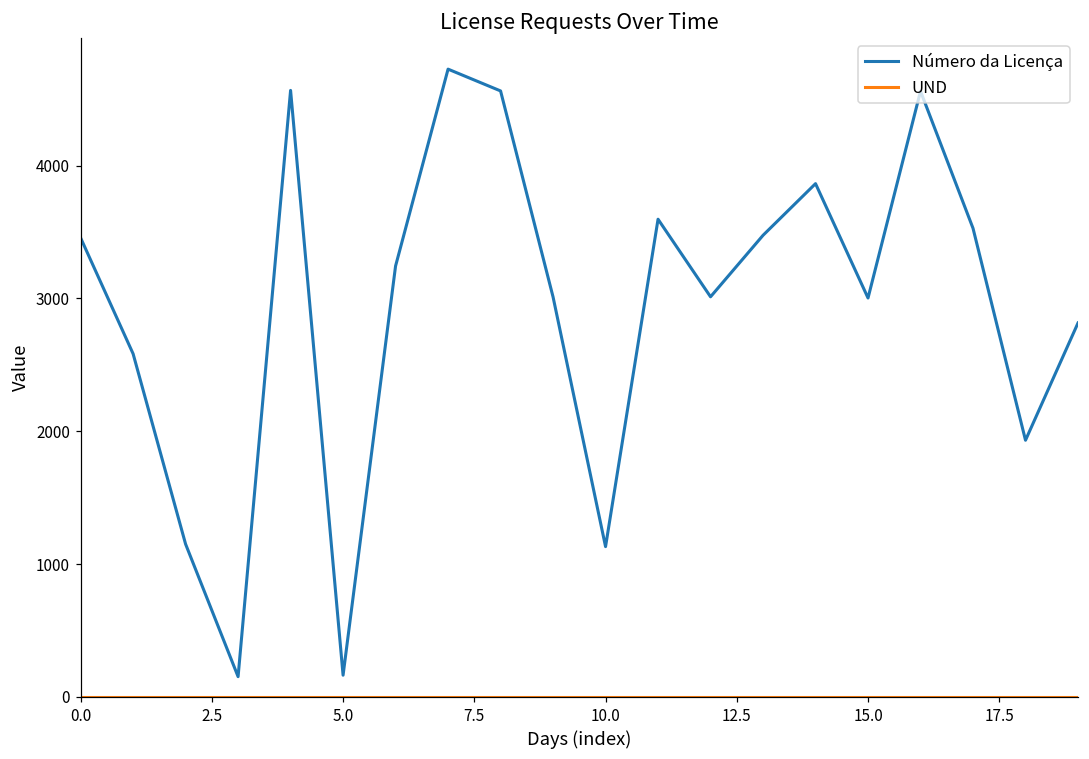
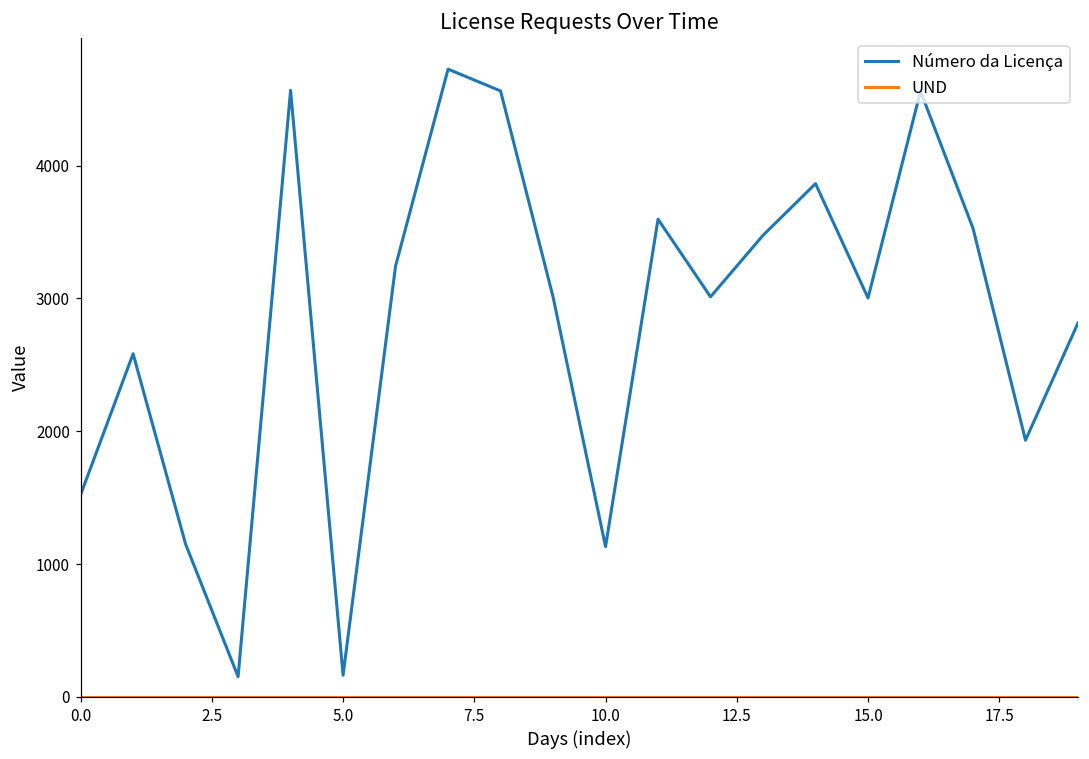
Número da Licença, 0.0: 3460 -> 1520
